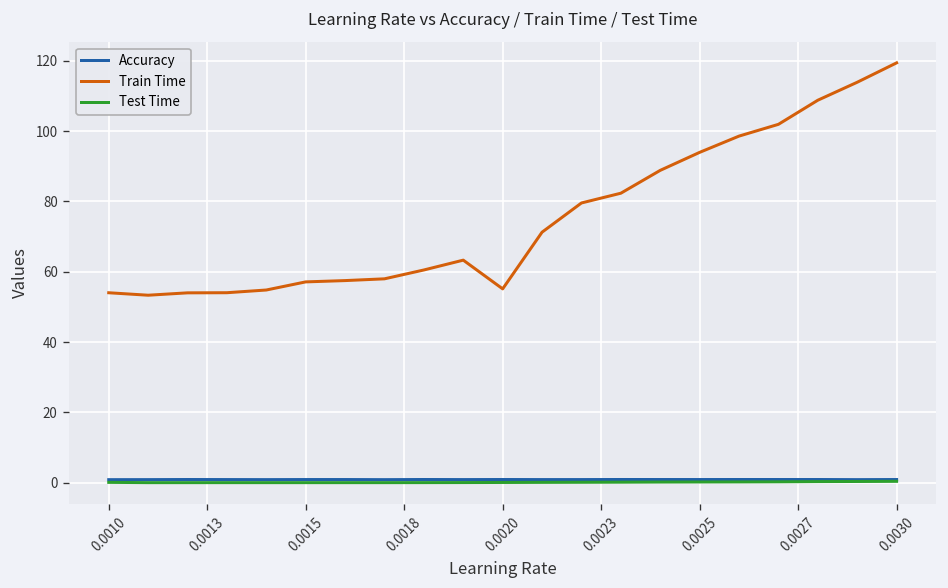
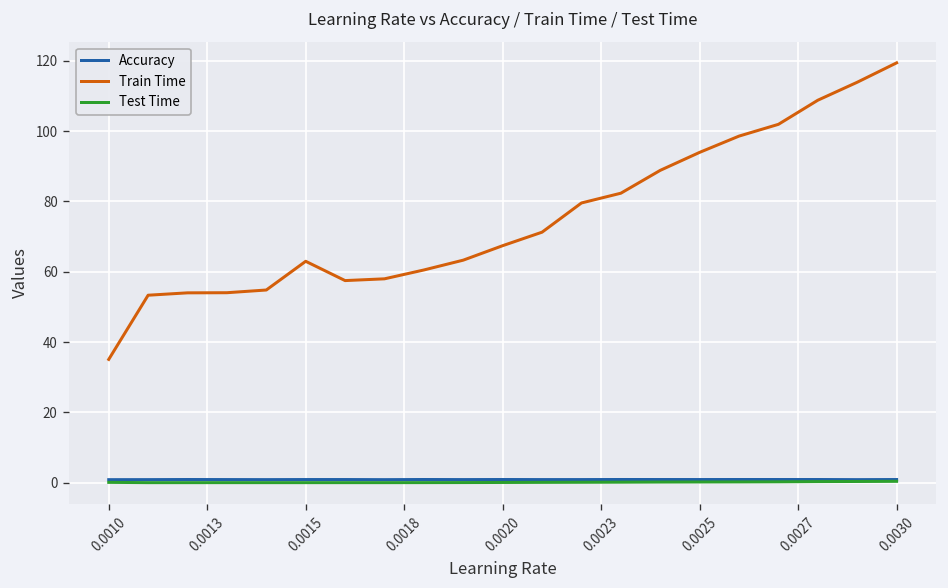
Train Time, 0.0010: 54 -> 35
Train Time, 0.0015: 57 -> 63
Train Time, 0.0020: 55 -> 67
